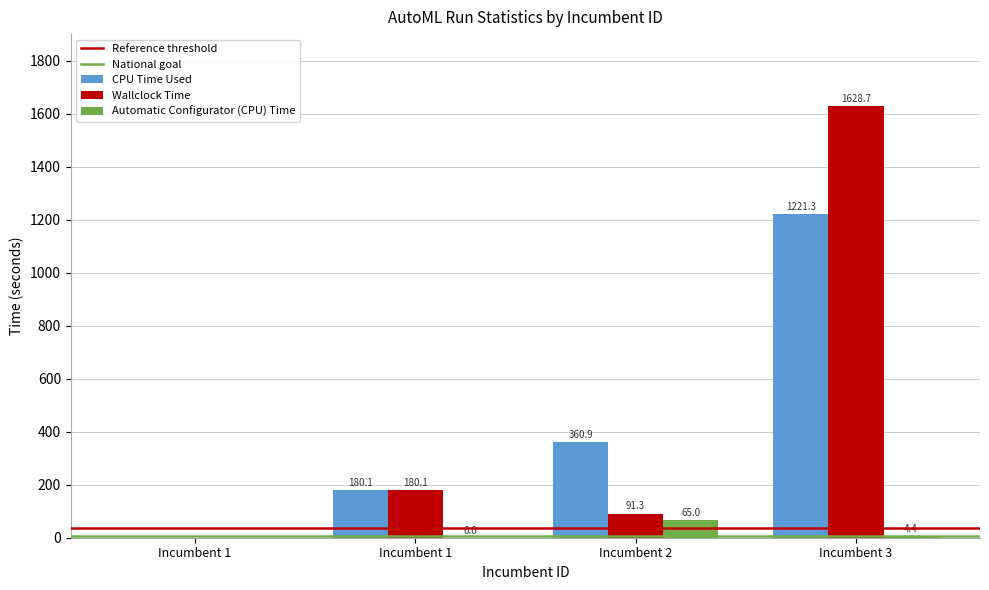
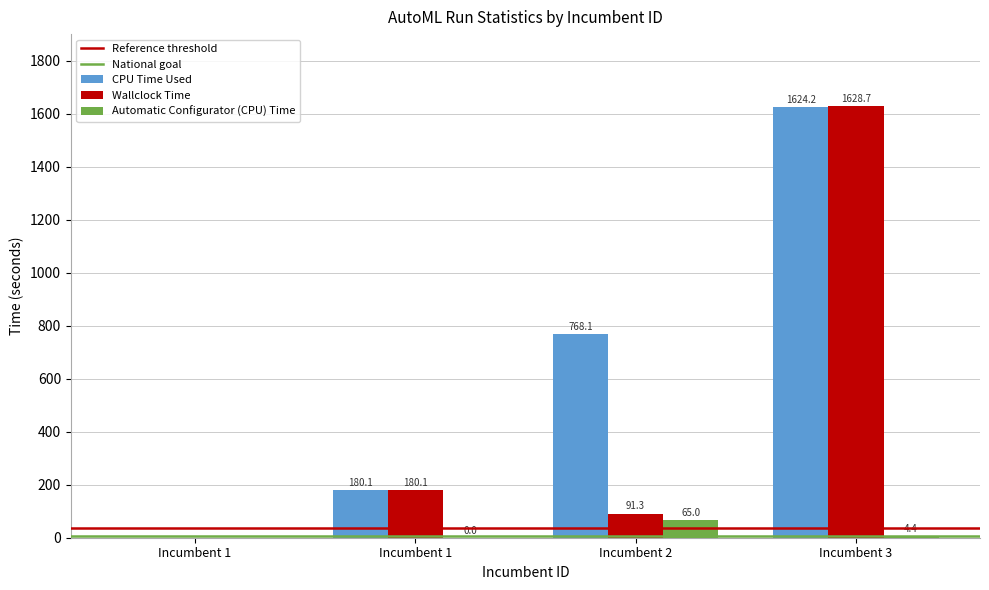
CPU Time Used, Incumbent 2: 360.9 -> 768.1
CPU Time Used, Incumbent 3: 1221.3 -> 1624.2
